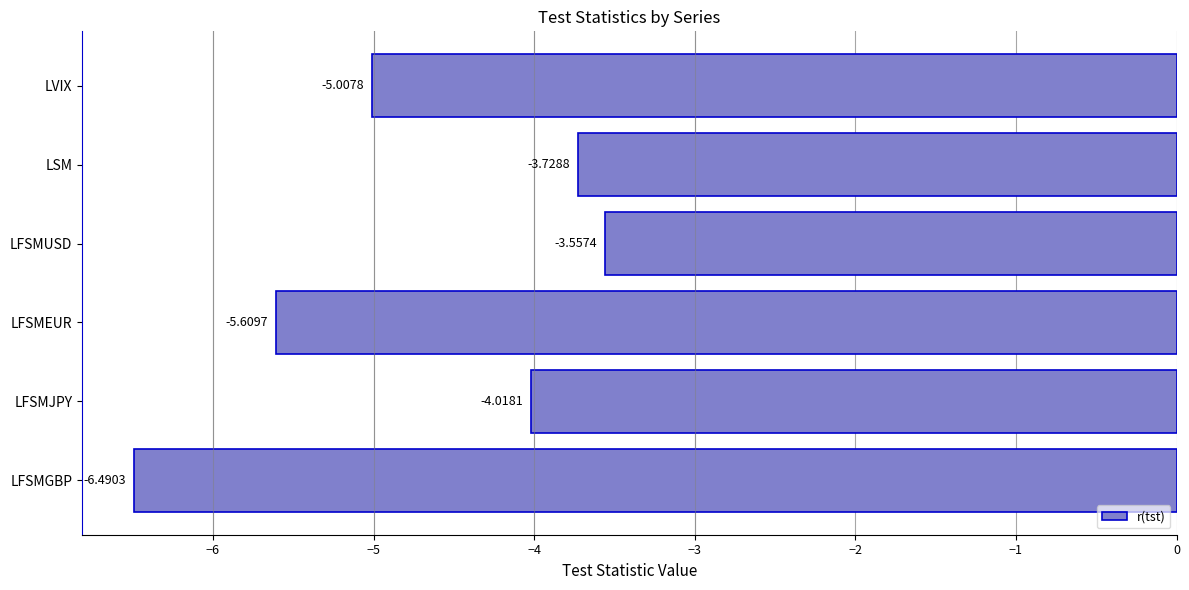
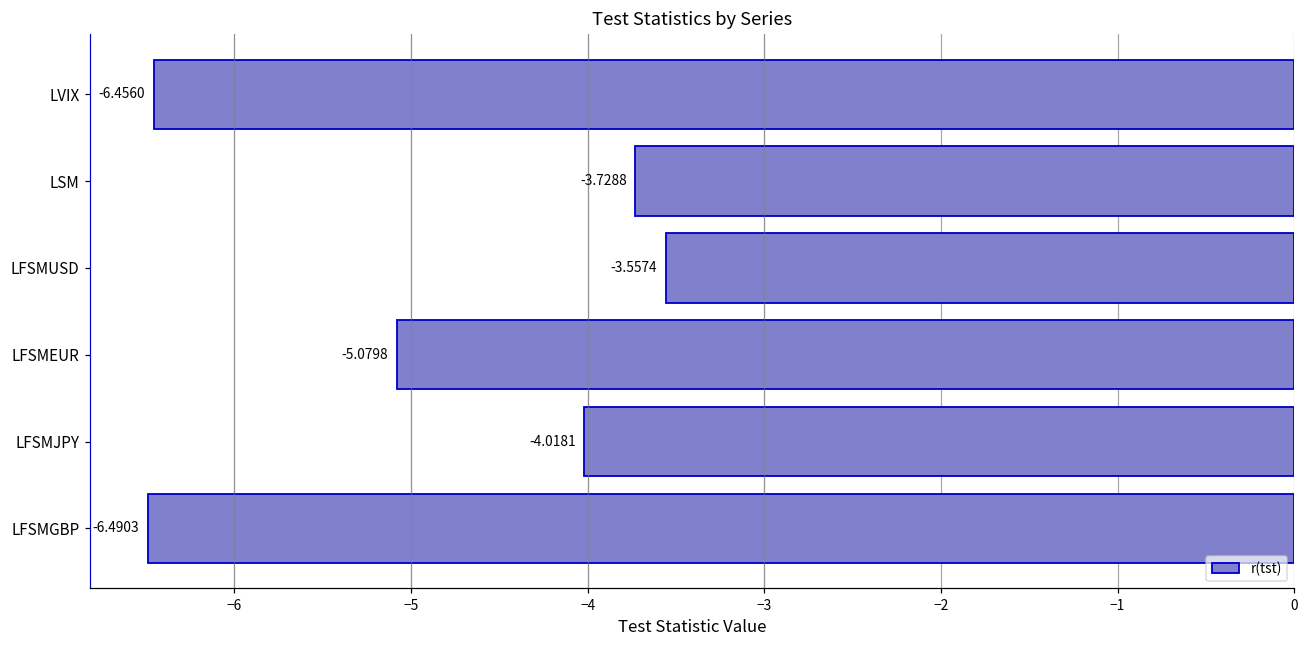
LVIX: -5.0078 -> -6.4560
LFSMEUR: -5.6097 -> -5.0798
